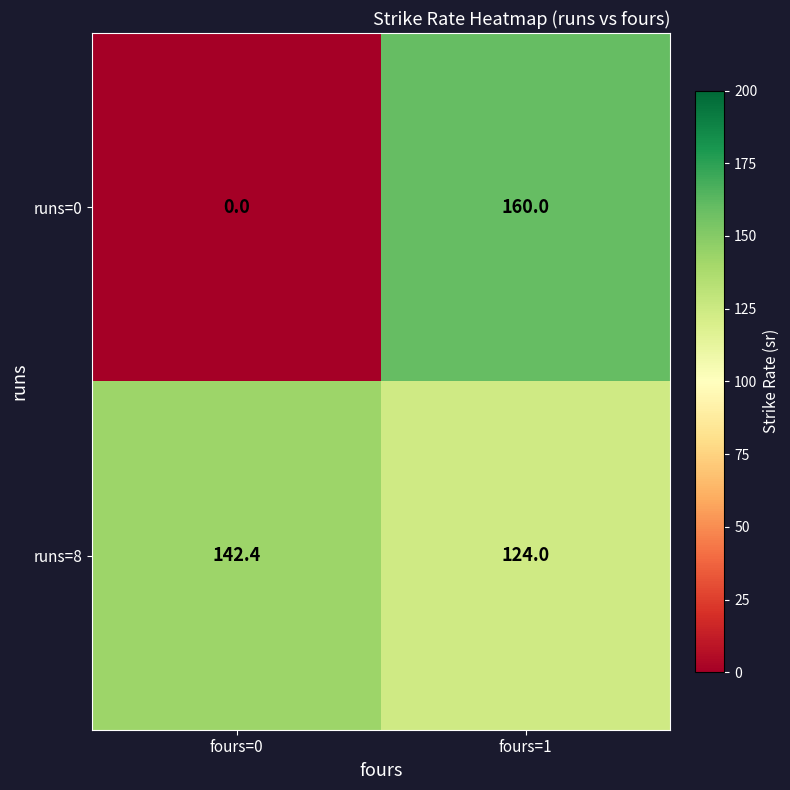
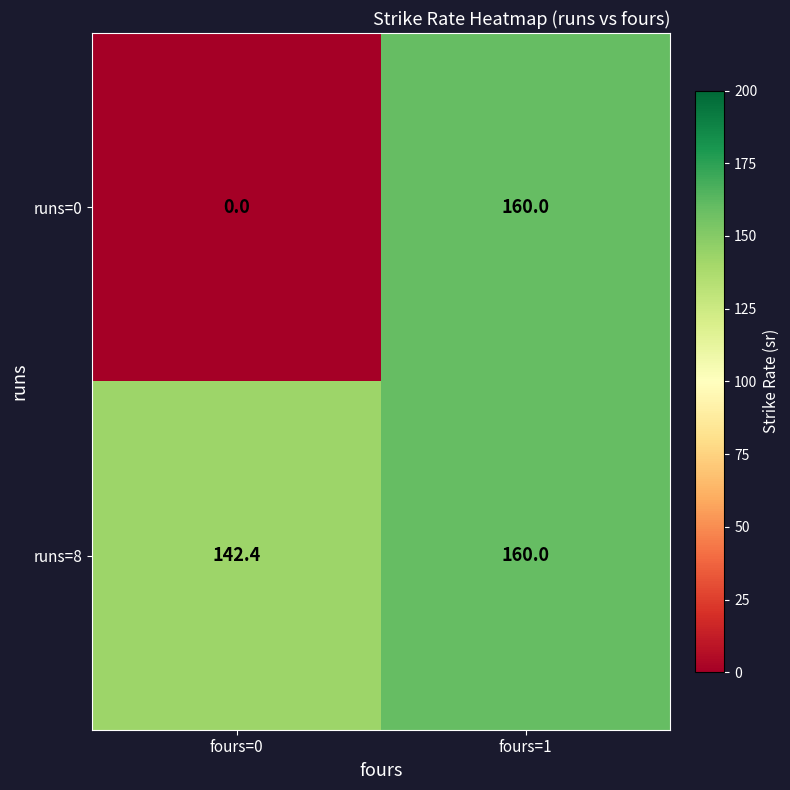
runs=8, fours=1: 124.0 -> 160.0
